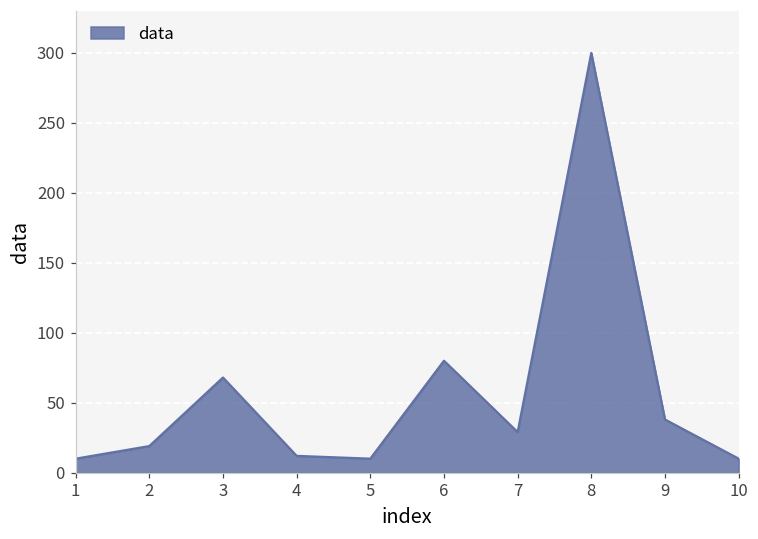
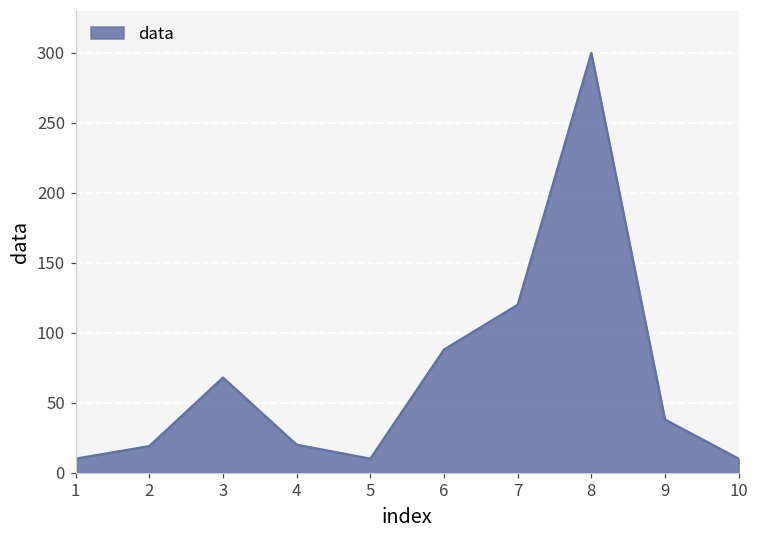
4: 12 -> 20
6: 80 -> 88
7: 29 -> 120
